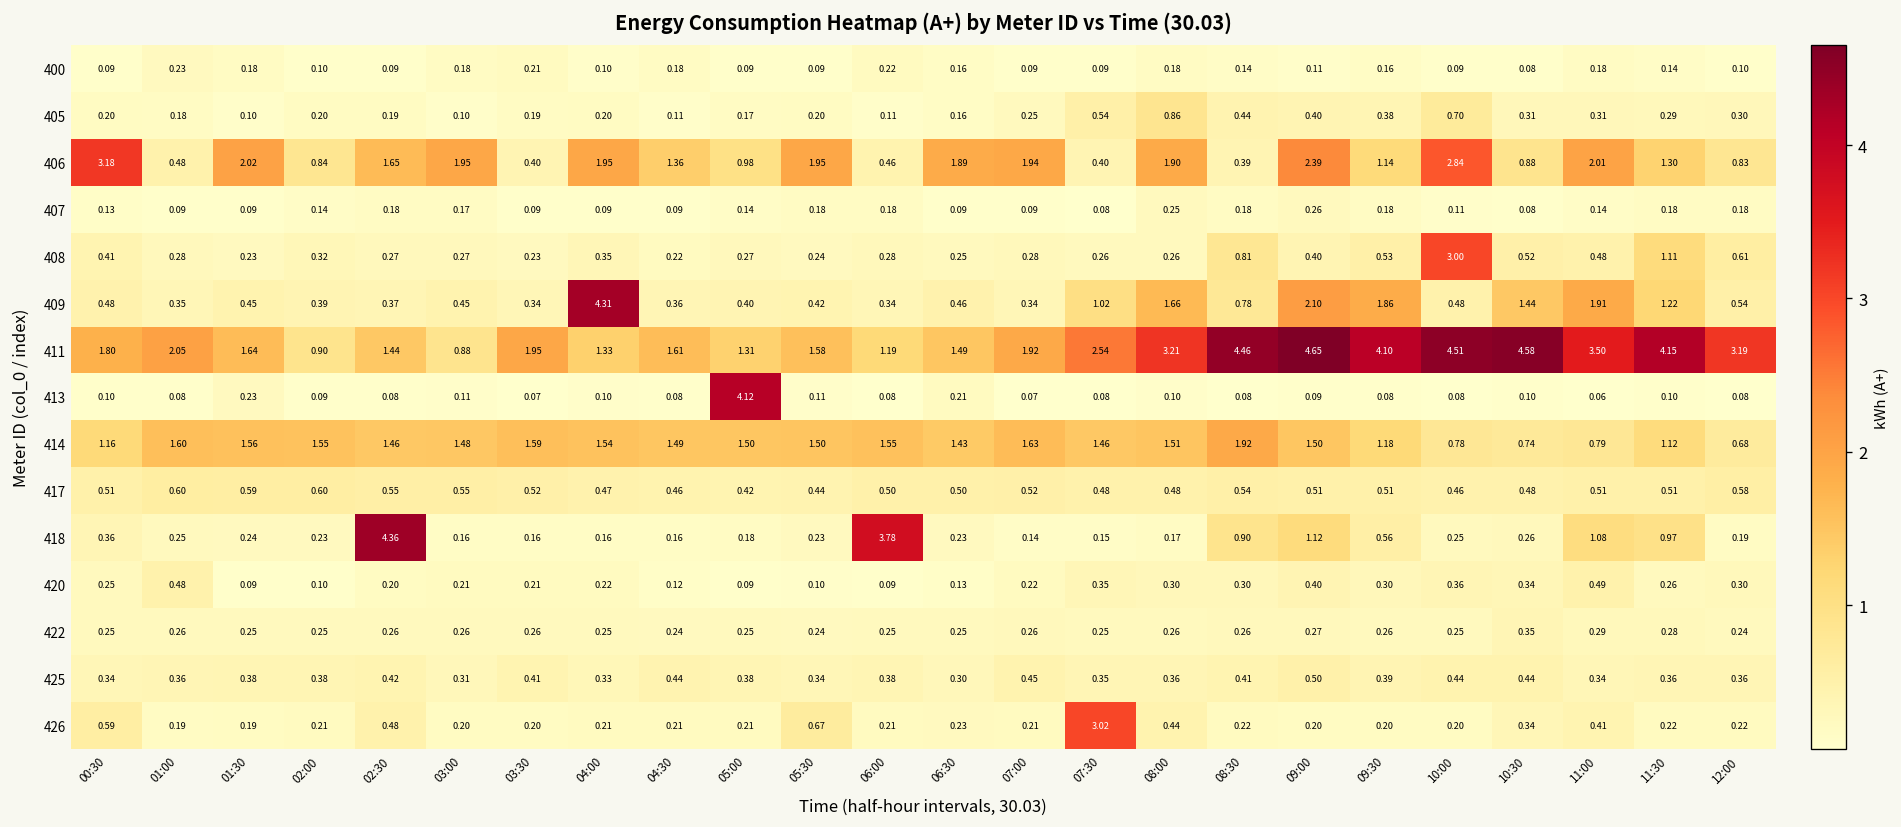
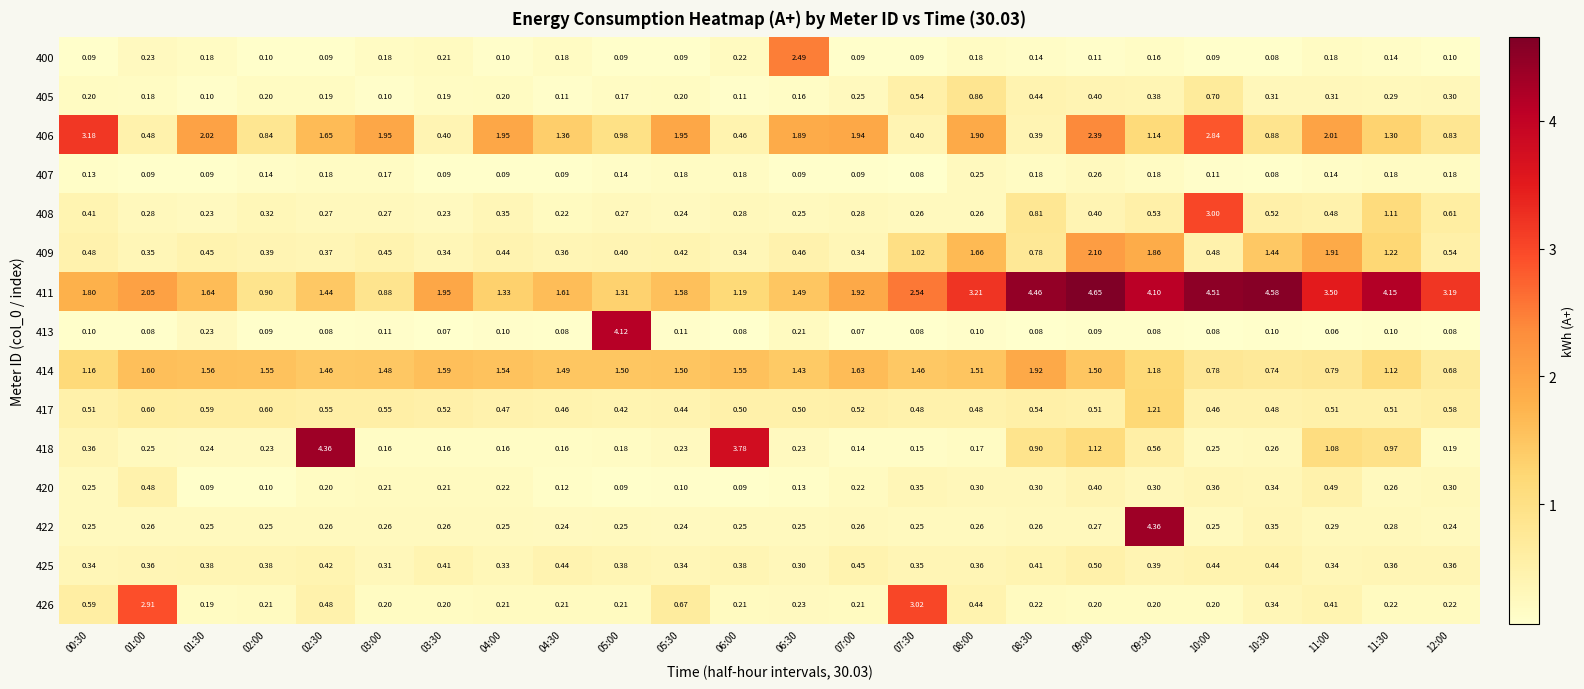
400, 06:30: 0.16 -> 2.49
409, 04:00: 4.31 -> 0.44
417, 09:30: 0.51 -> 1.21
422, 09:30: 0.26 -> 4.36
426, 01:00: 0.19 -> 2.91
